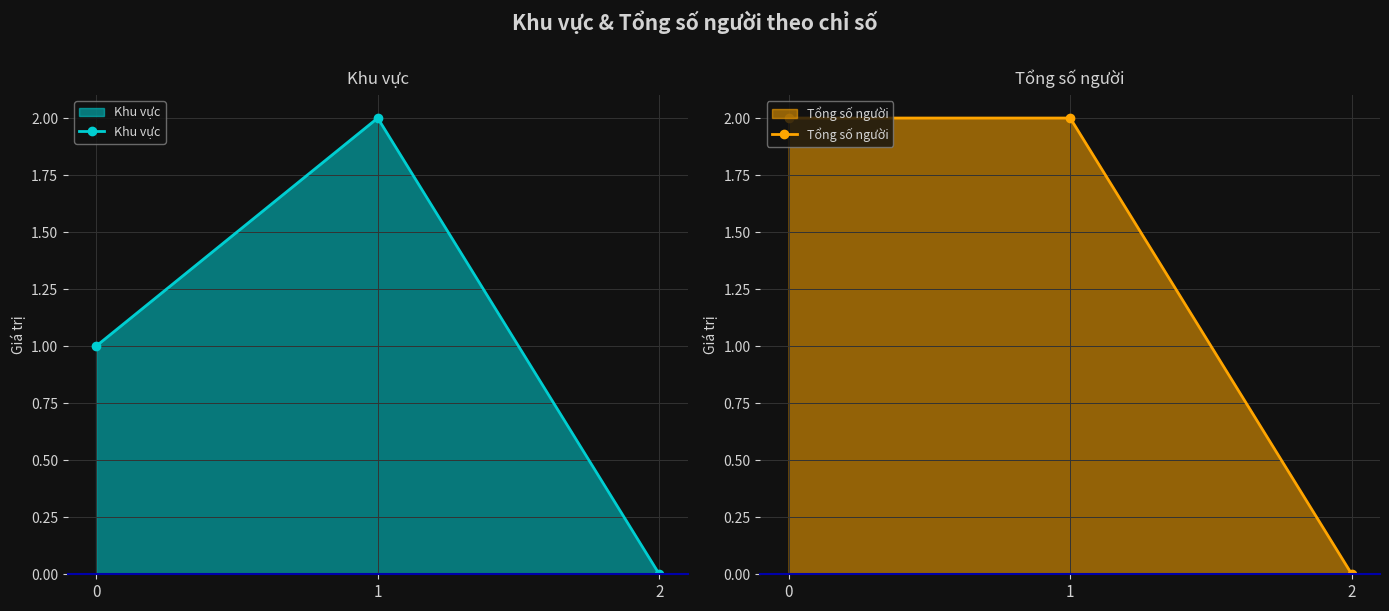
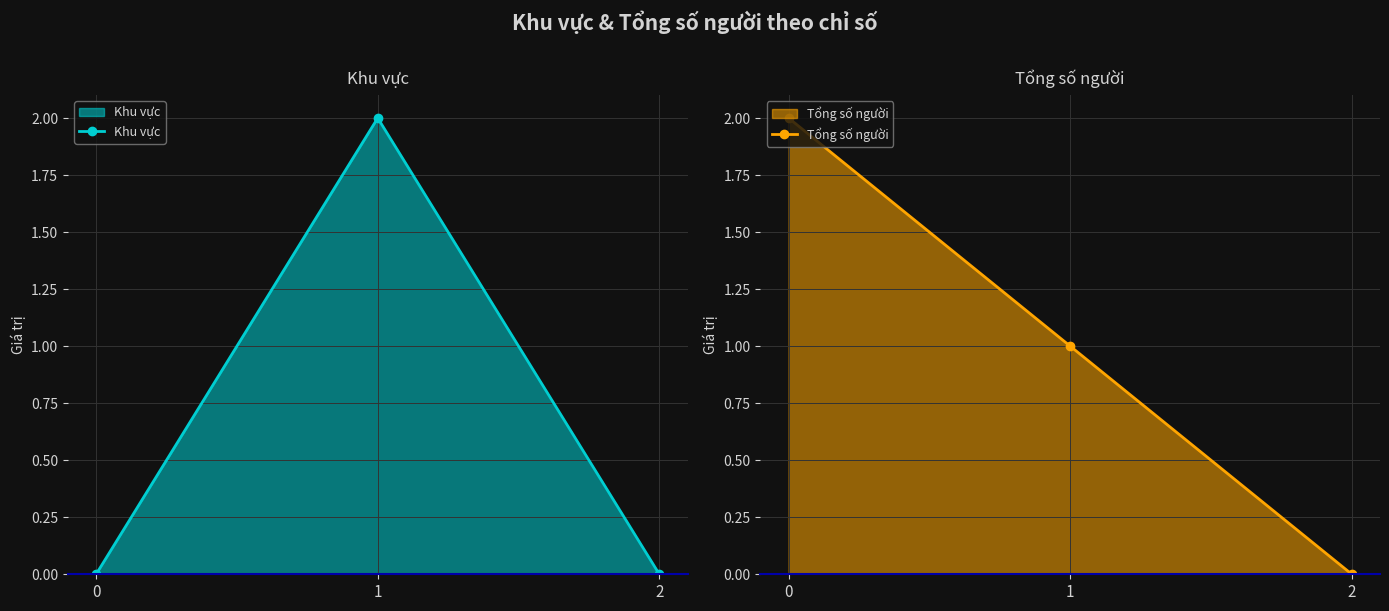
Khu vực, 0: 1 -> 0
Tổng số người, 1: 2 -> 1
